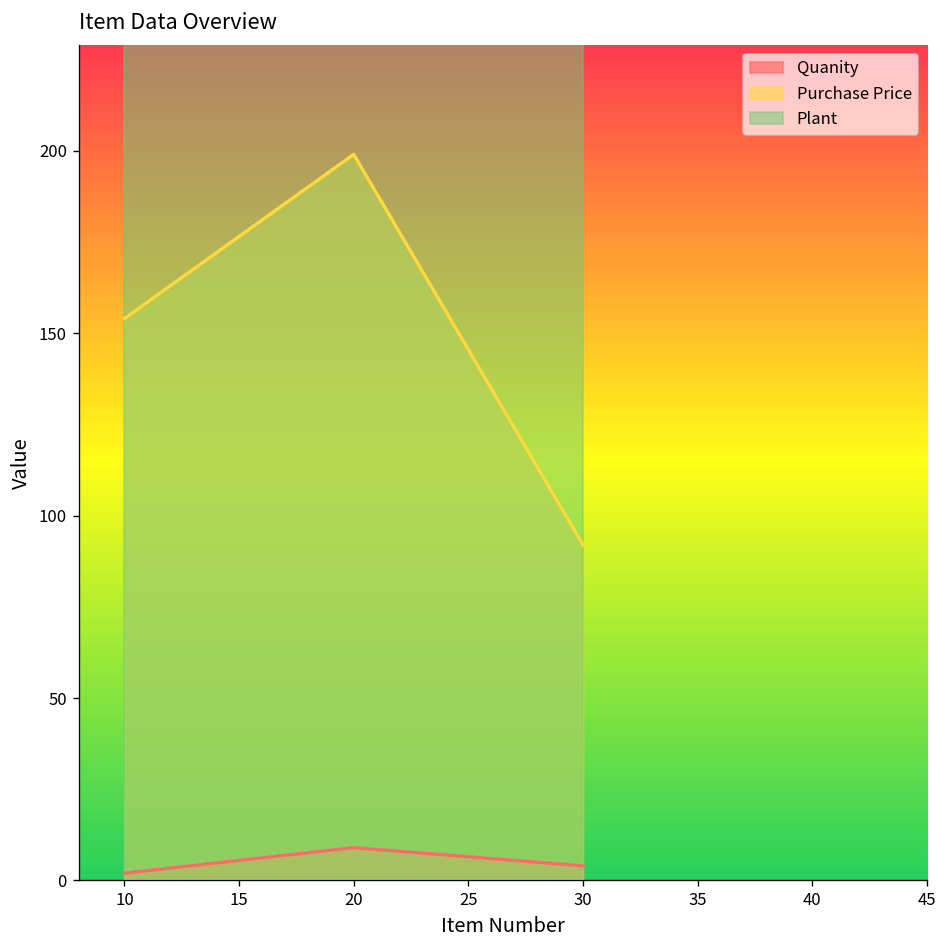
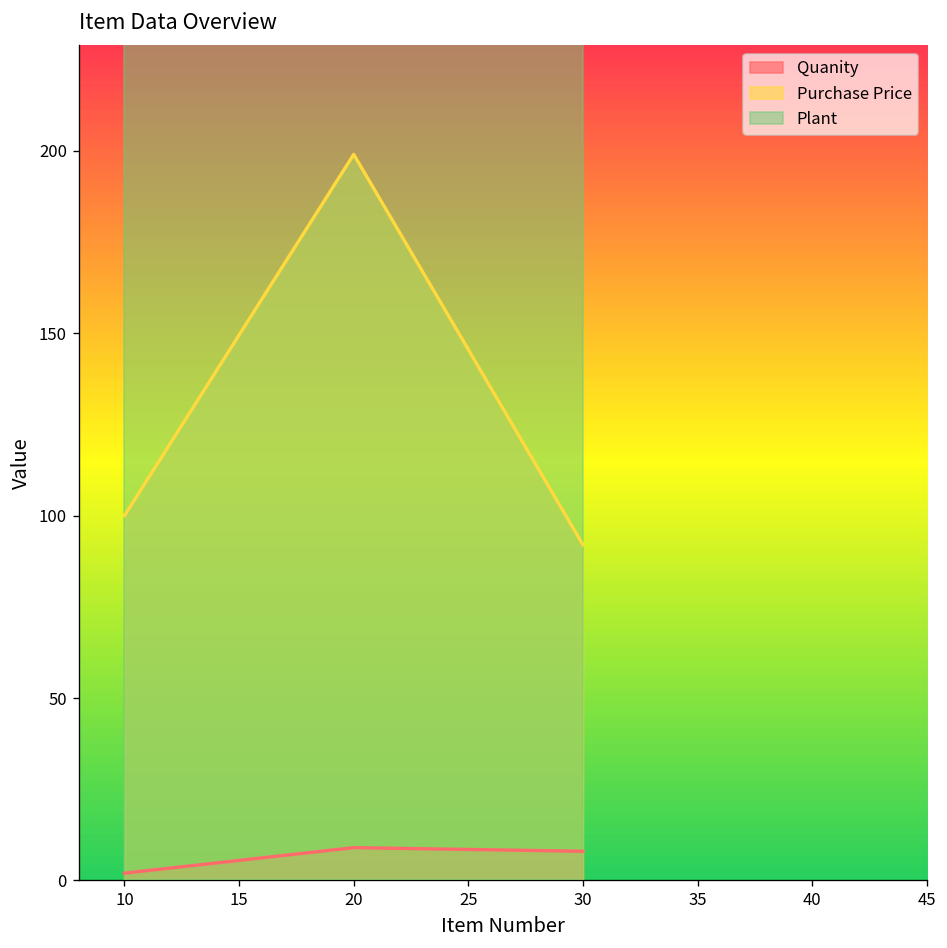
Purchase Price, 10: 154 -> 100
Quanity, 30: 4 -> 8
